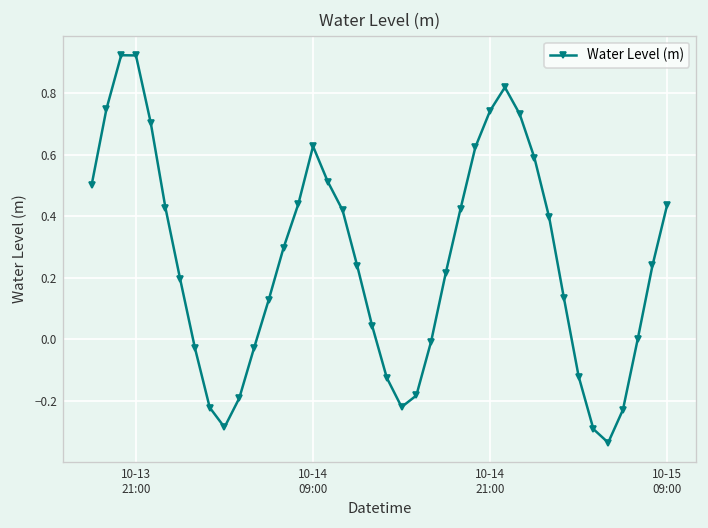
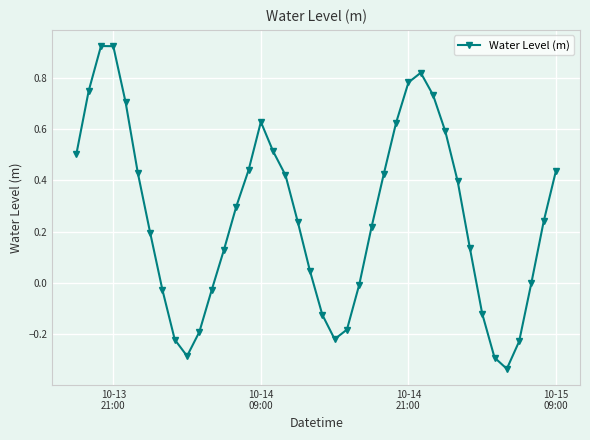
10-14 21:00: 0.74 -> 0.78
